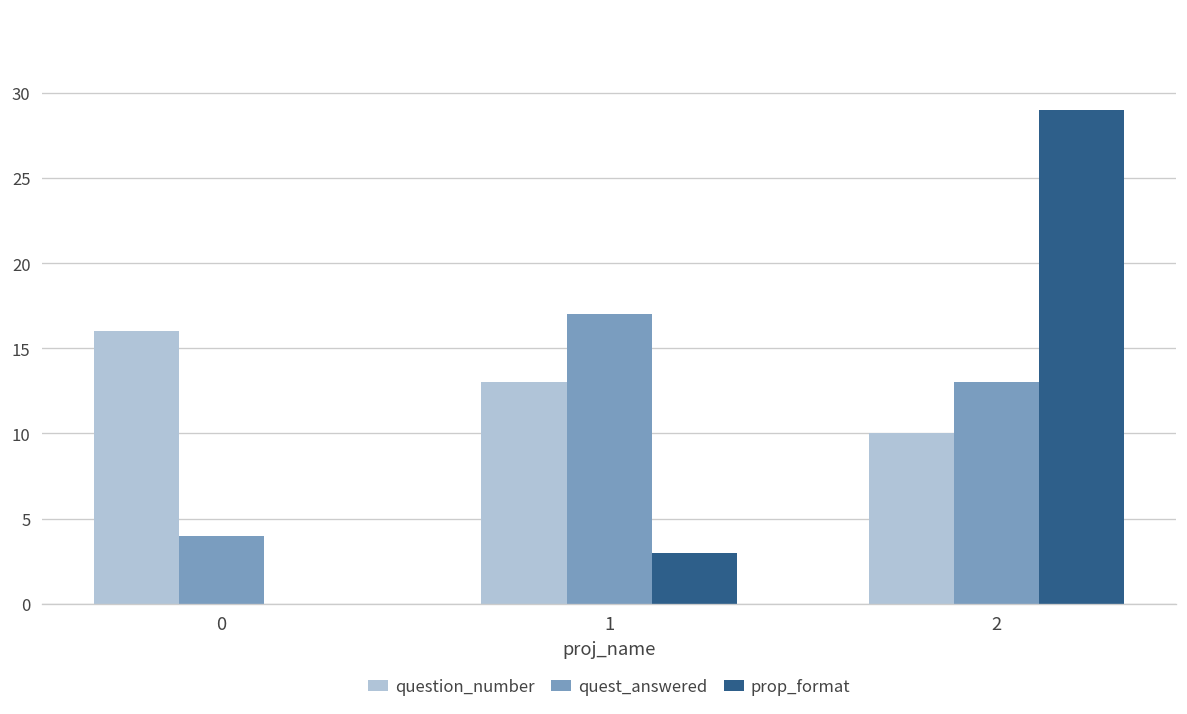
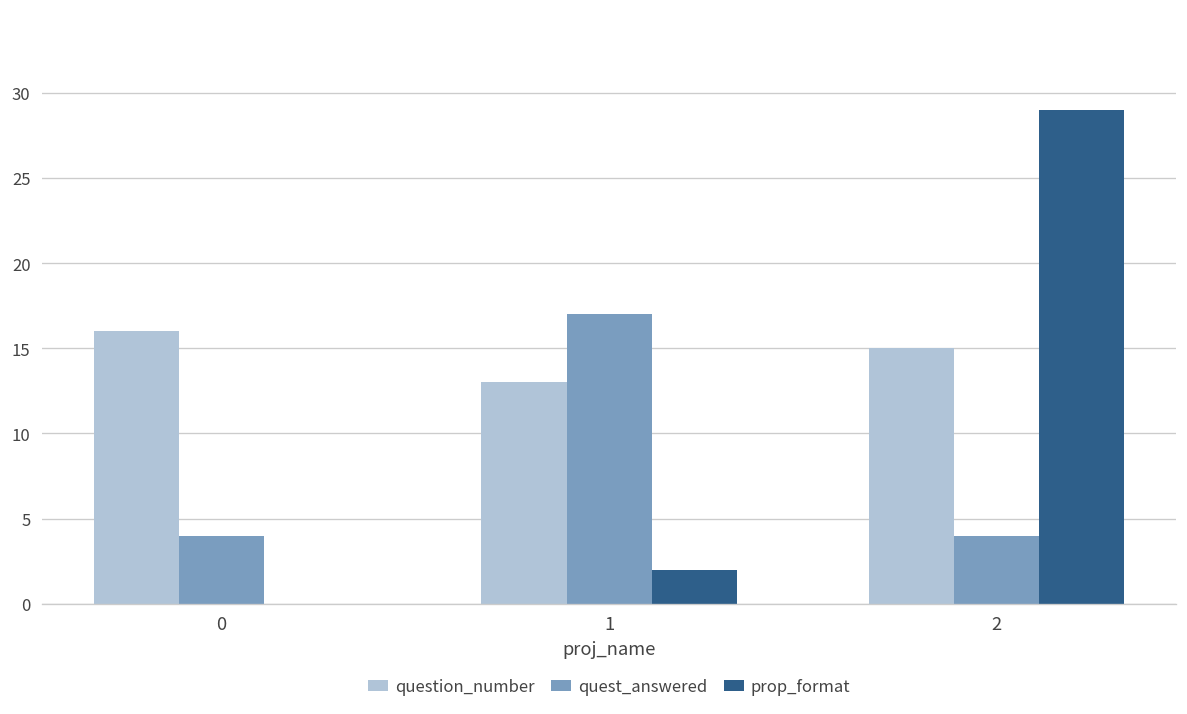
prop_format, 1: 3 -> 2
question_number, 2: 10 -> 15
quest_answered, 2: 13 -> 4
